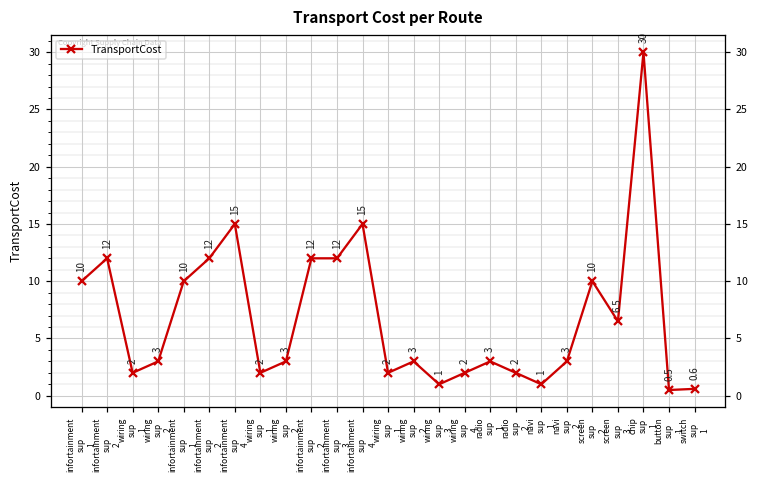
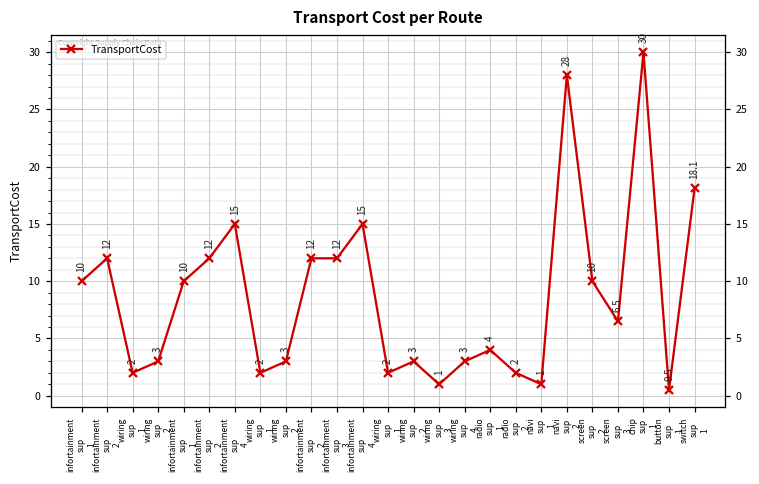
wiring sup 4: 2 -> 3
radio sup 1: 3 -> 4
navi sup 2: 3 -> 28
switch sup 1: 0.6 -> 18.1
